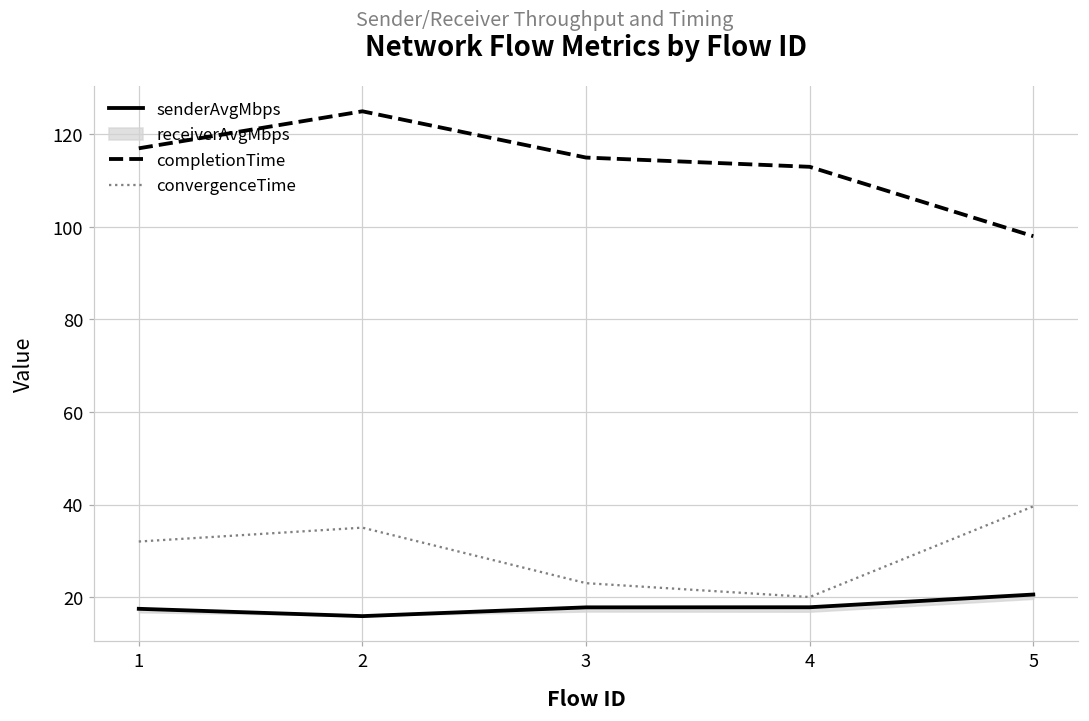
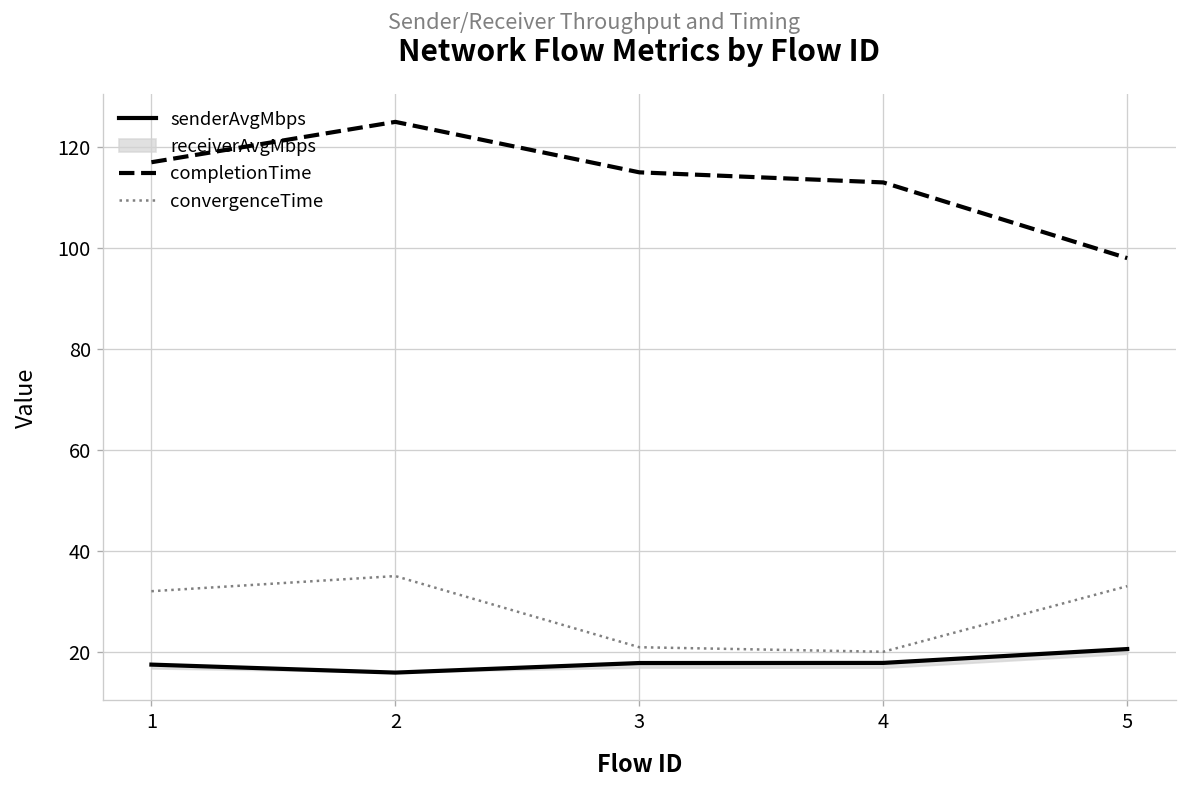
convergenceTime, 3: 23 -> 21
convergenceTime, 5: 40 -> 33
